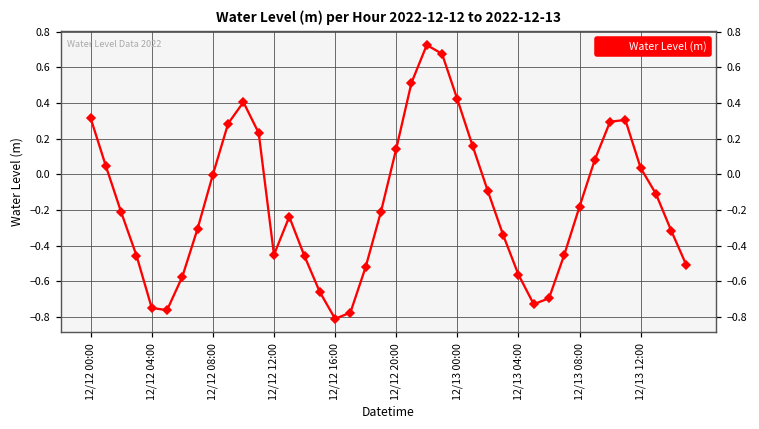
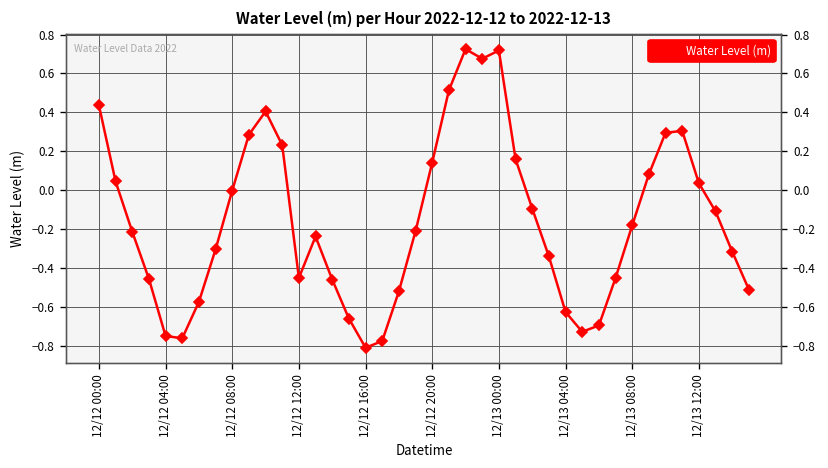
12/12 00:00: 0.31 -> 0.44
12/13 00:00: 0.42 -> 0.72
12/13 04:00: -0.56 -> -0.63
